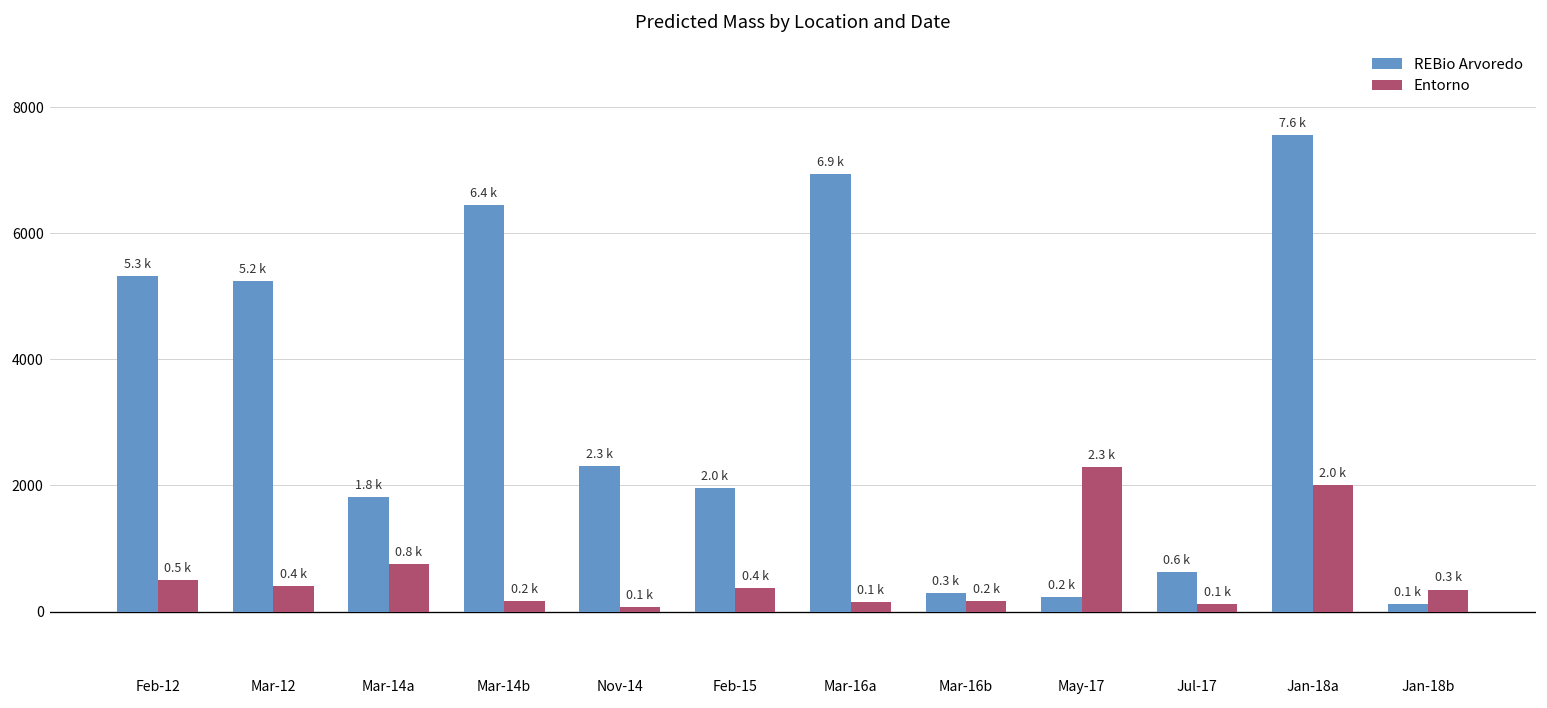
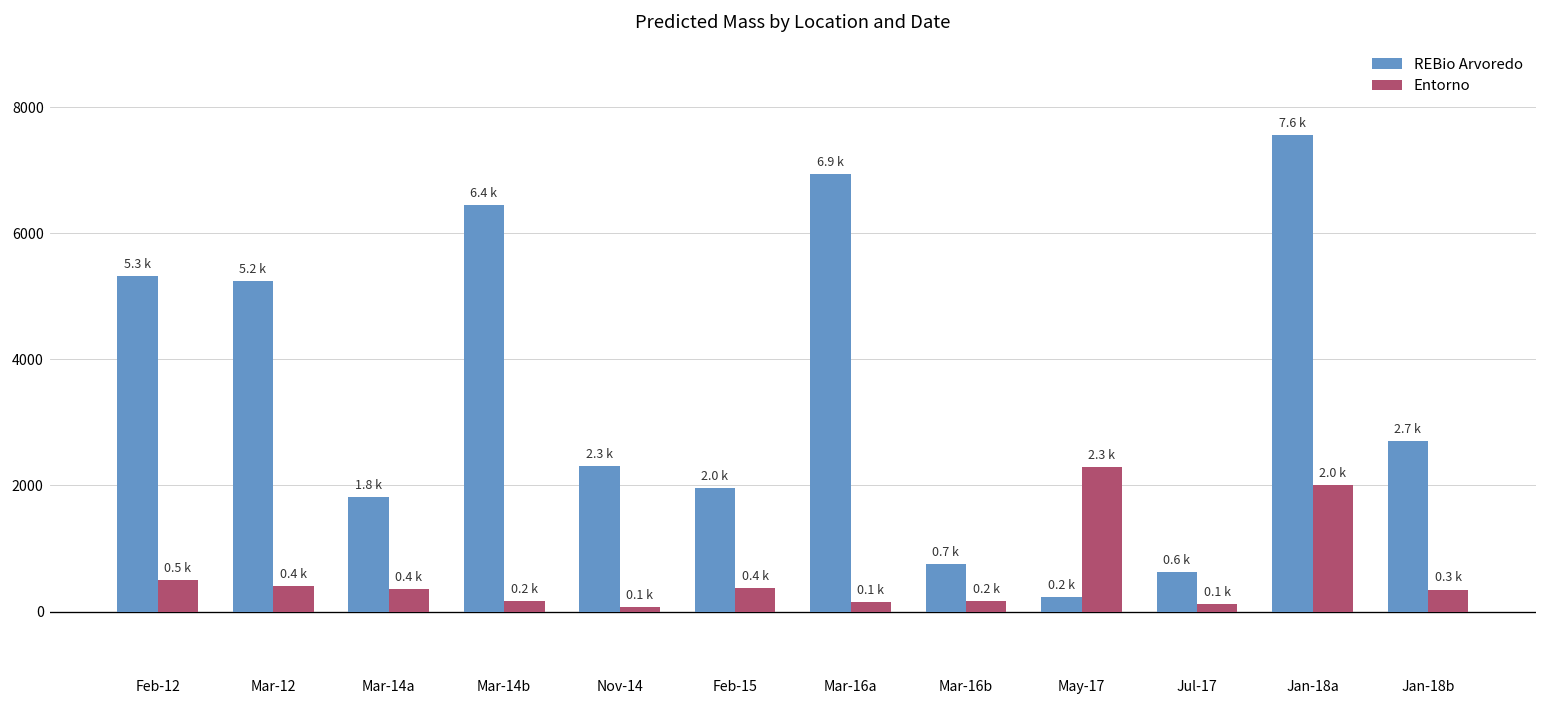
Entorno, Mar-14a: 0.8 -> 0.4
REBio Arvoredo, Mar-16b: 0.3 -> 0.7
REBio Arvoredo, Jan-18b: 0.1 -> 2.7
